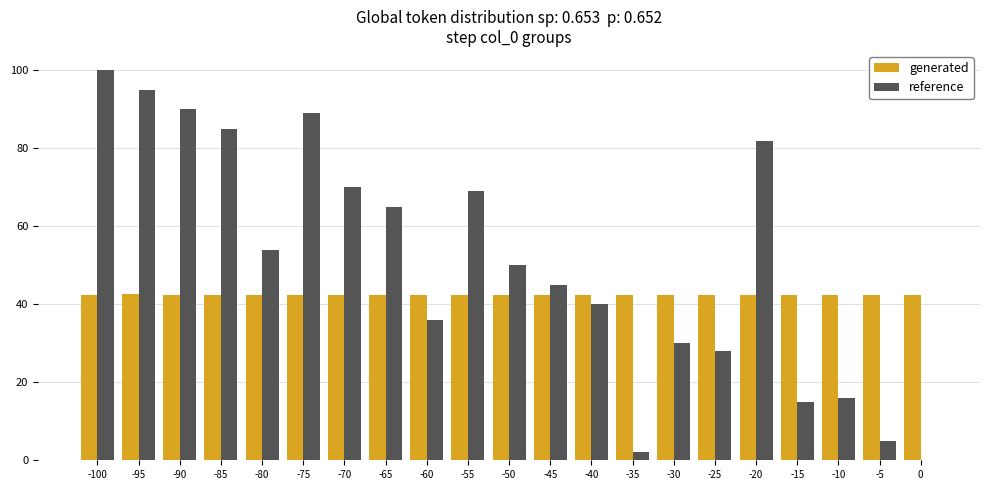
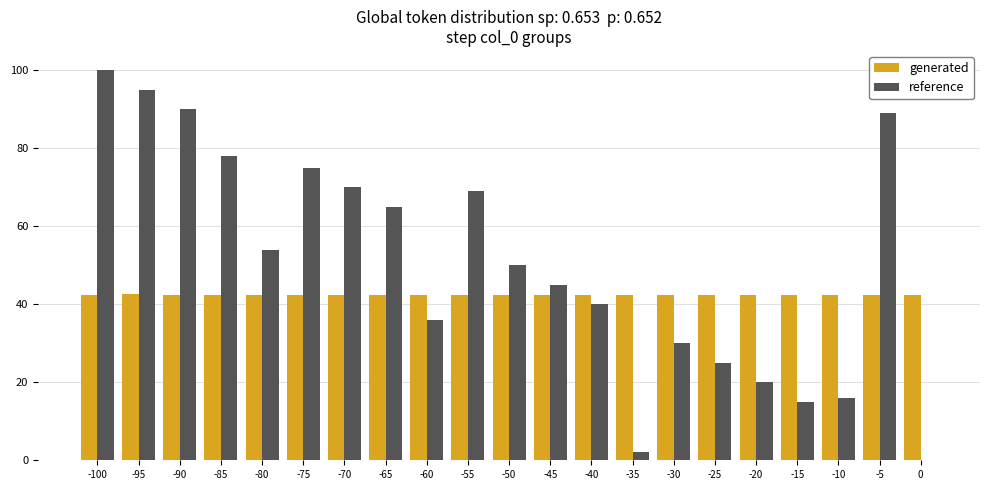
reference, -85: 85 -> 78
reference, -75: 89 -> 75
reference, -25: 28 -> 25
reference, -20: 82 -> 20
reference, -5: 5 -> 89
